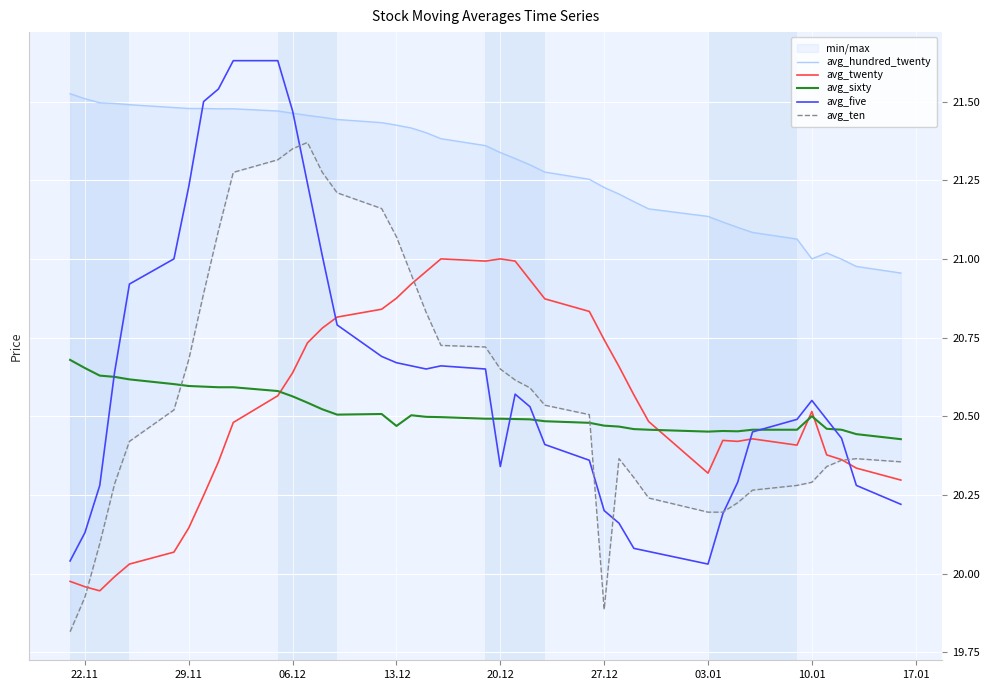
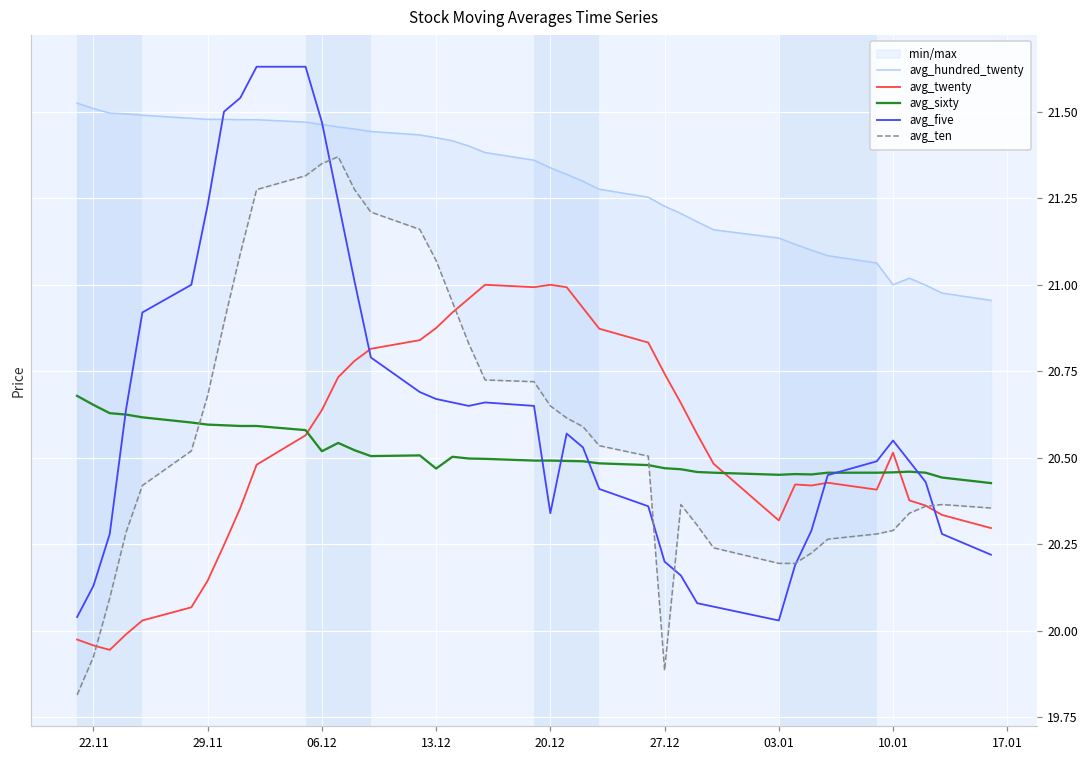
avg_sixty, 06.12: 20.56 -> 20.52
avg_sixty, 10.01: 20.50 -> 20.46
